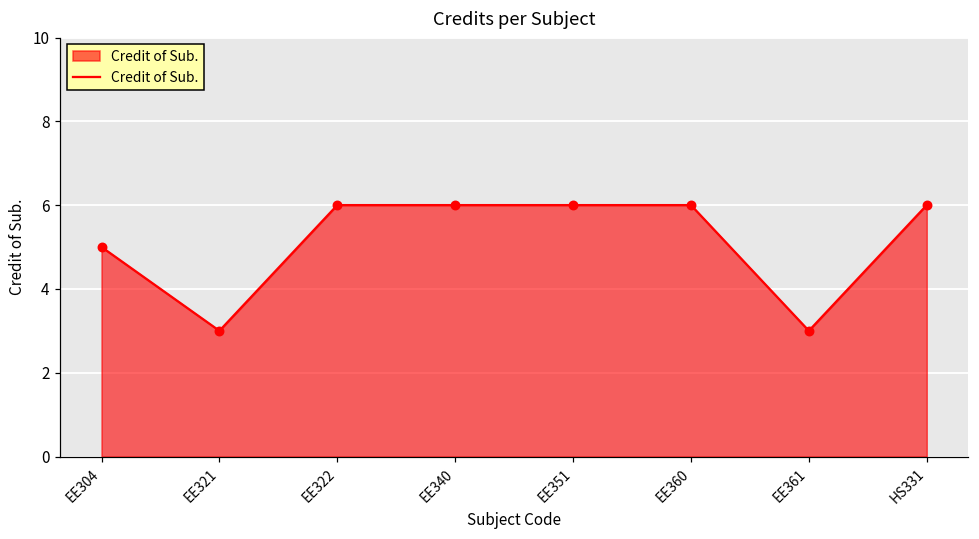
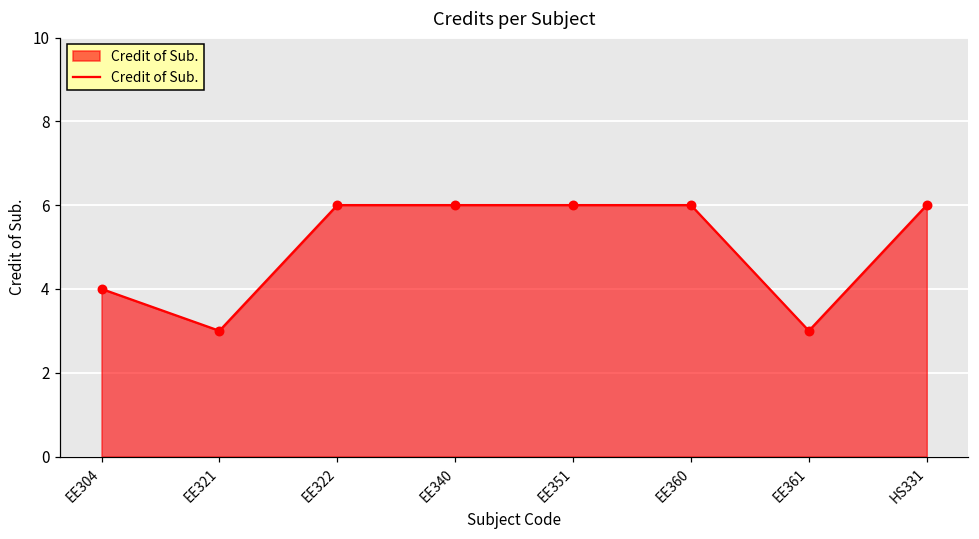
EE304: 5 -> 4
